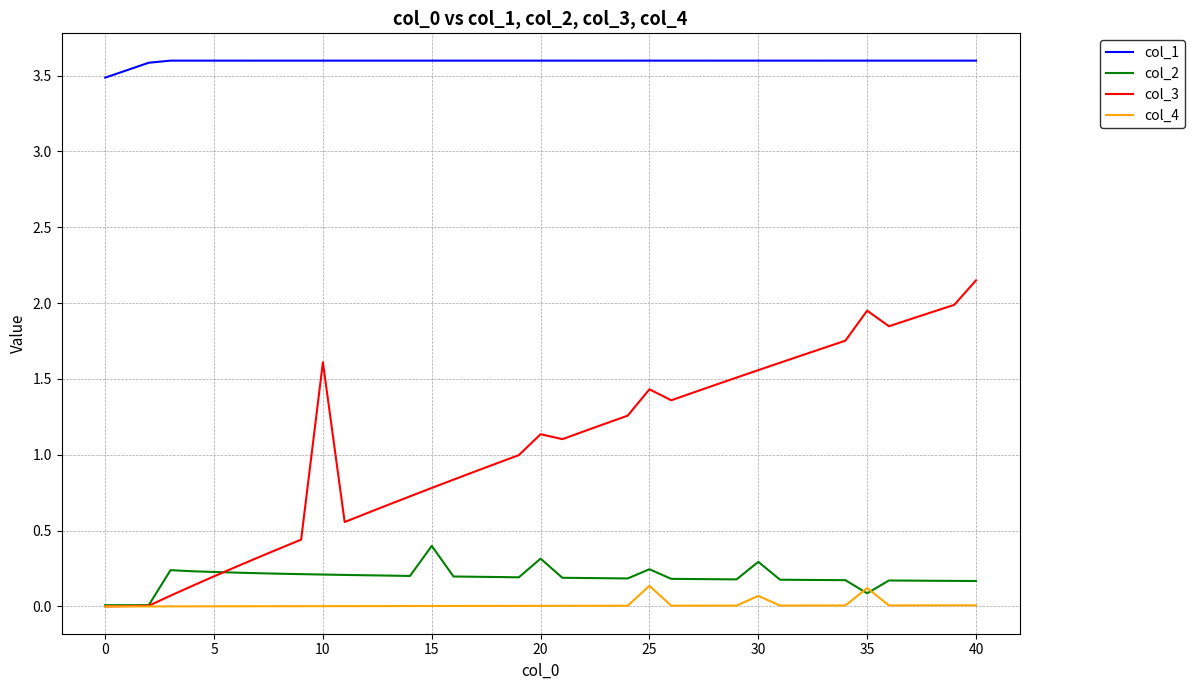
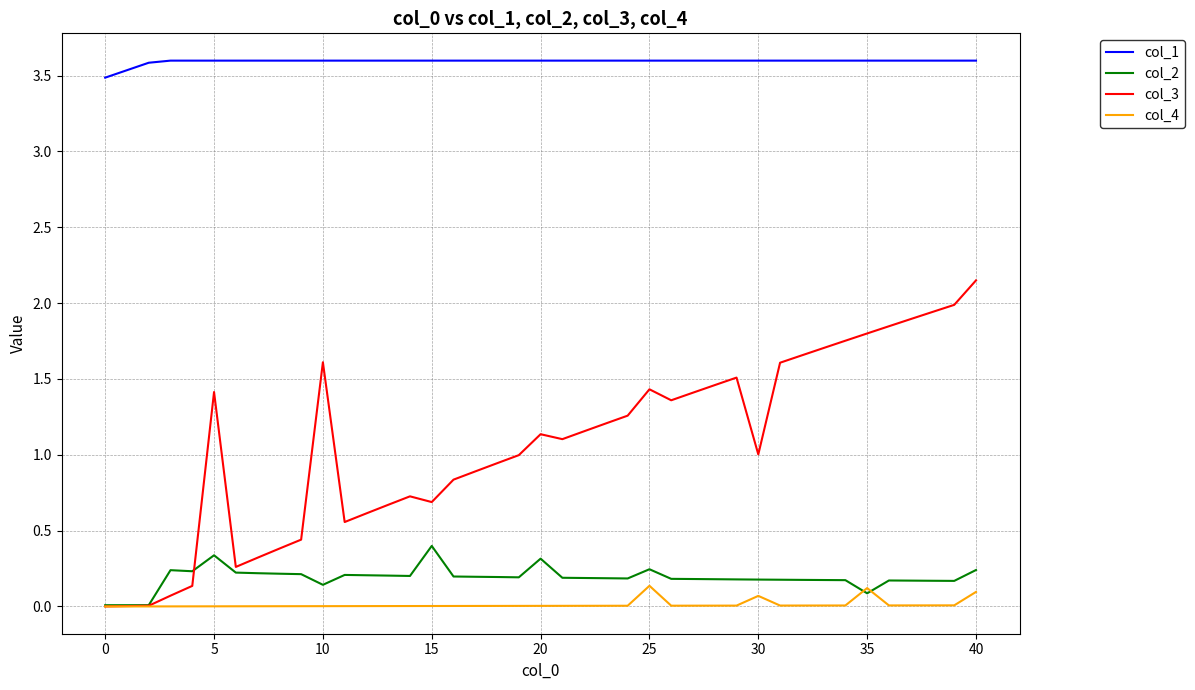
col_2, 5: 0.23 -> 0.34
col_3, 5: 0.20 -> 1.41
col_2, 10: 0.21 -> 0.14
col_3, 15: 0.78 -> 0.69
col_2, 30: 0.29 -> 0.18
col_3, 30: 1.56 -> 1.00
col_3, 35: 1.95 -> 1.80
col_2, 40: 0.17 -> 0.24
col_4, 40: 0.01 -> 0.10
